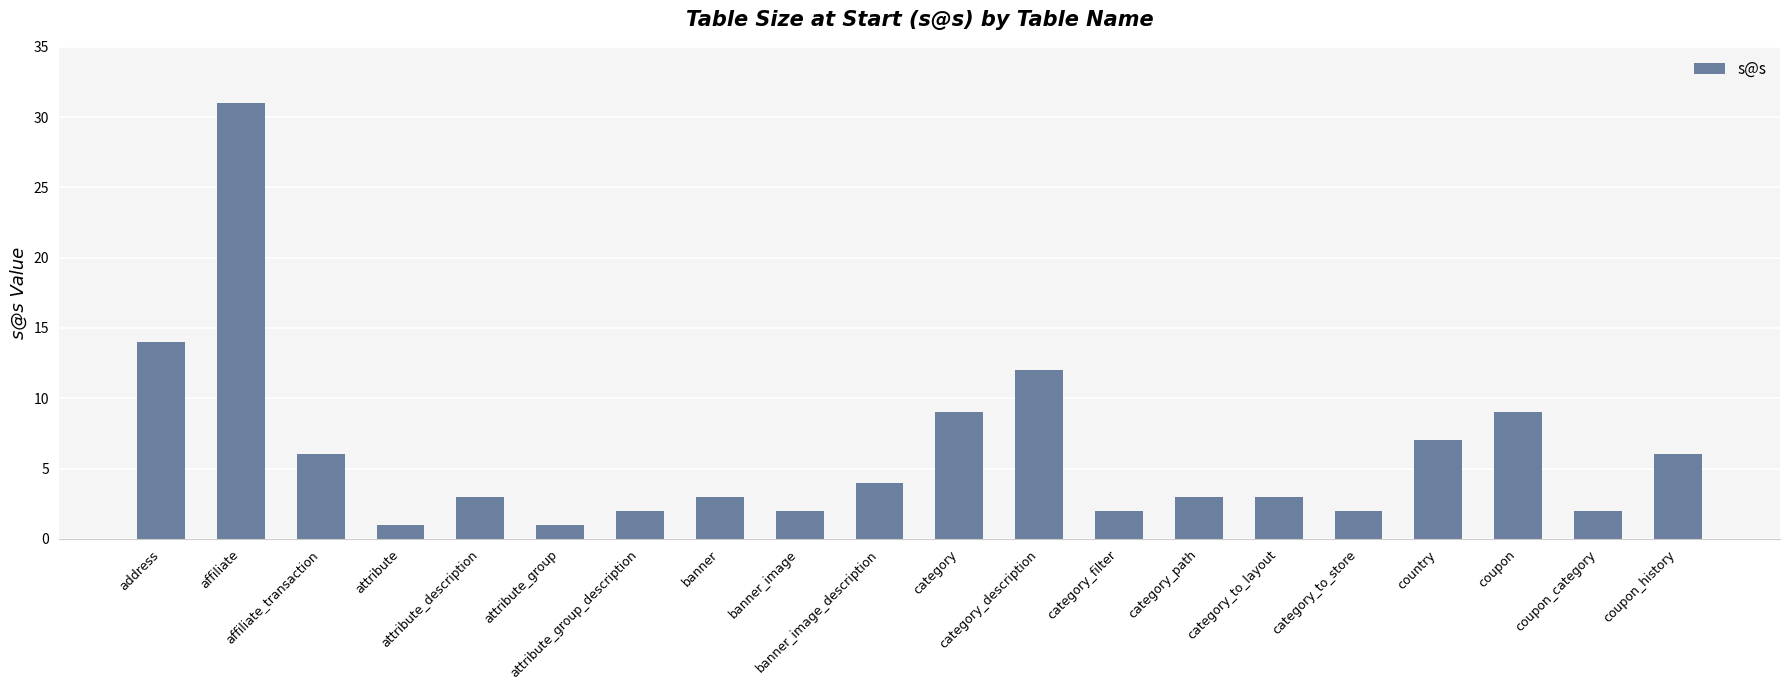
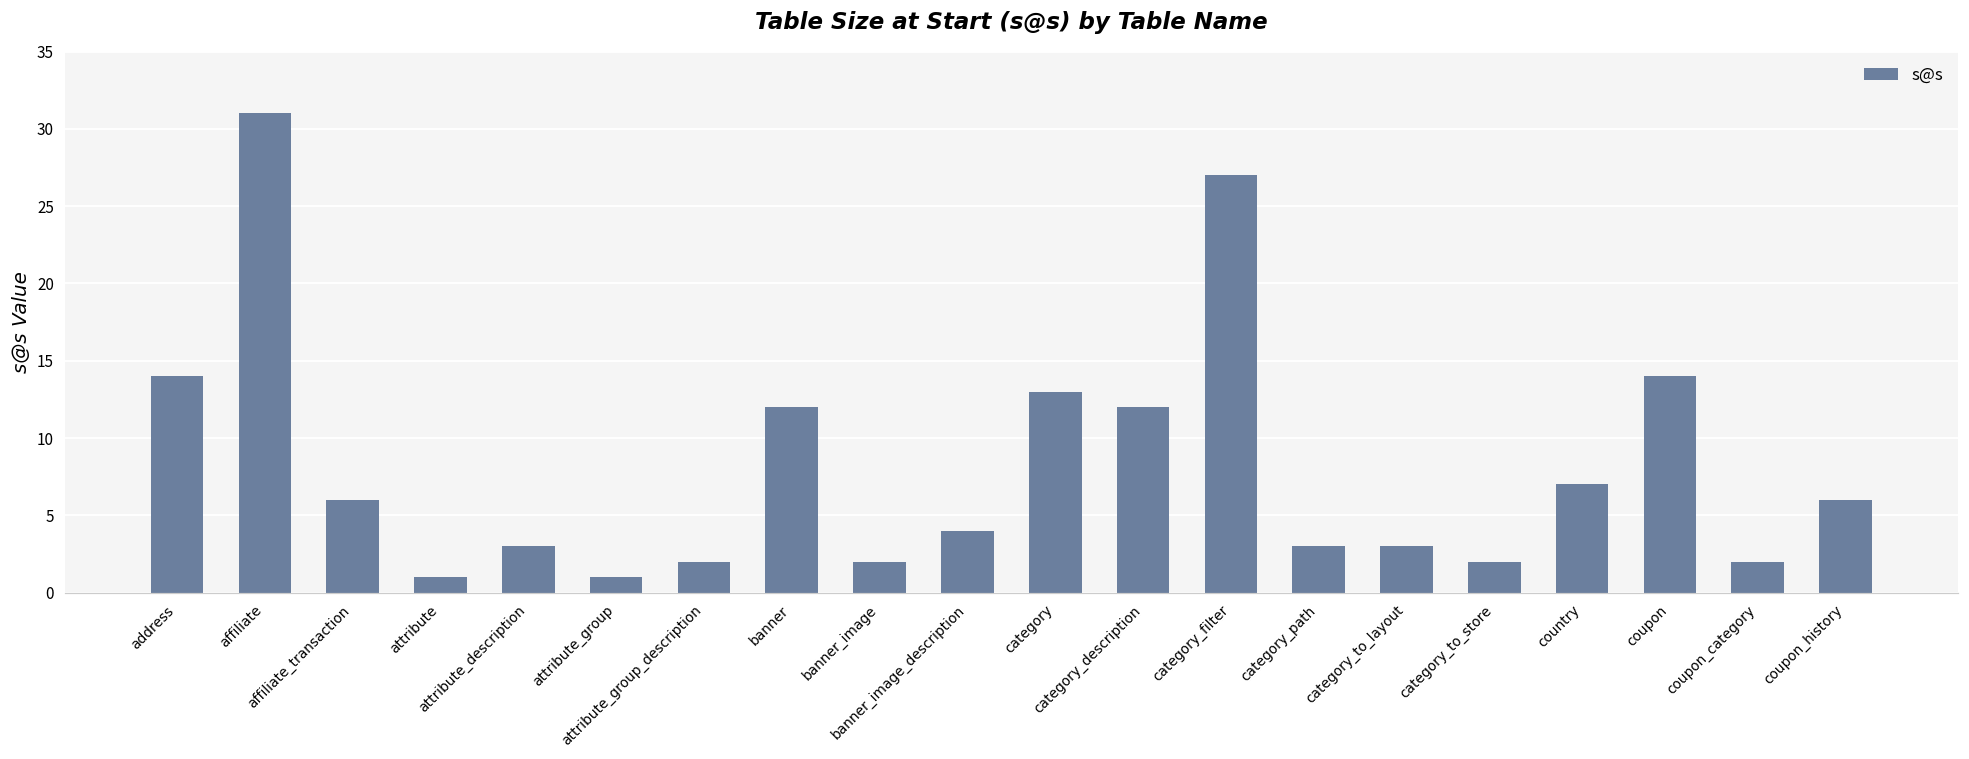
banner: 3 -> 12
category: 9 -> 13
category_filter: 2 -> 27
coupon: 9 -> 14
